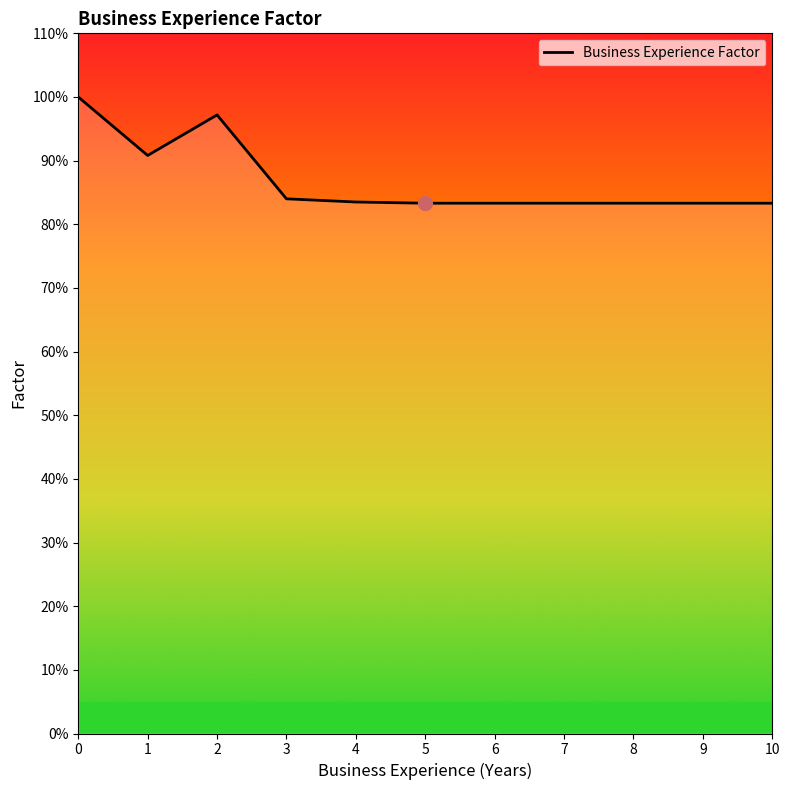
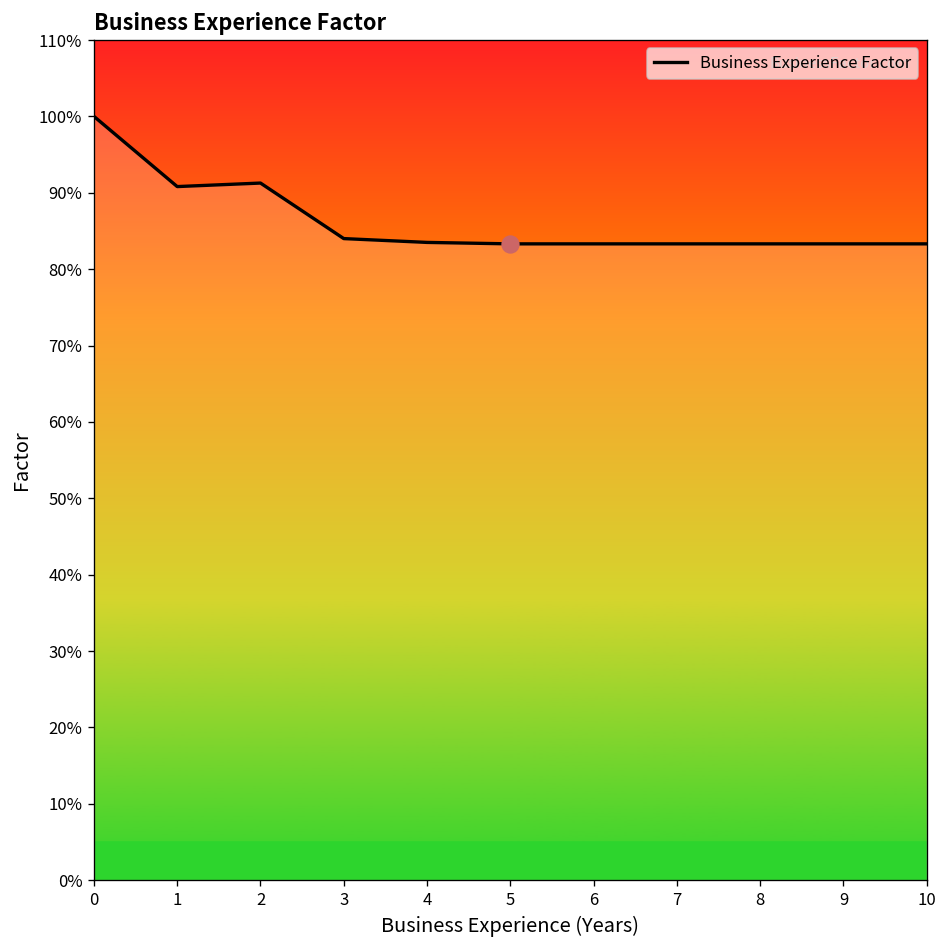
Business Experience Factor, 2: 97% -> 91%
